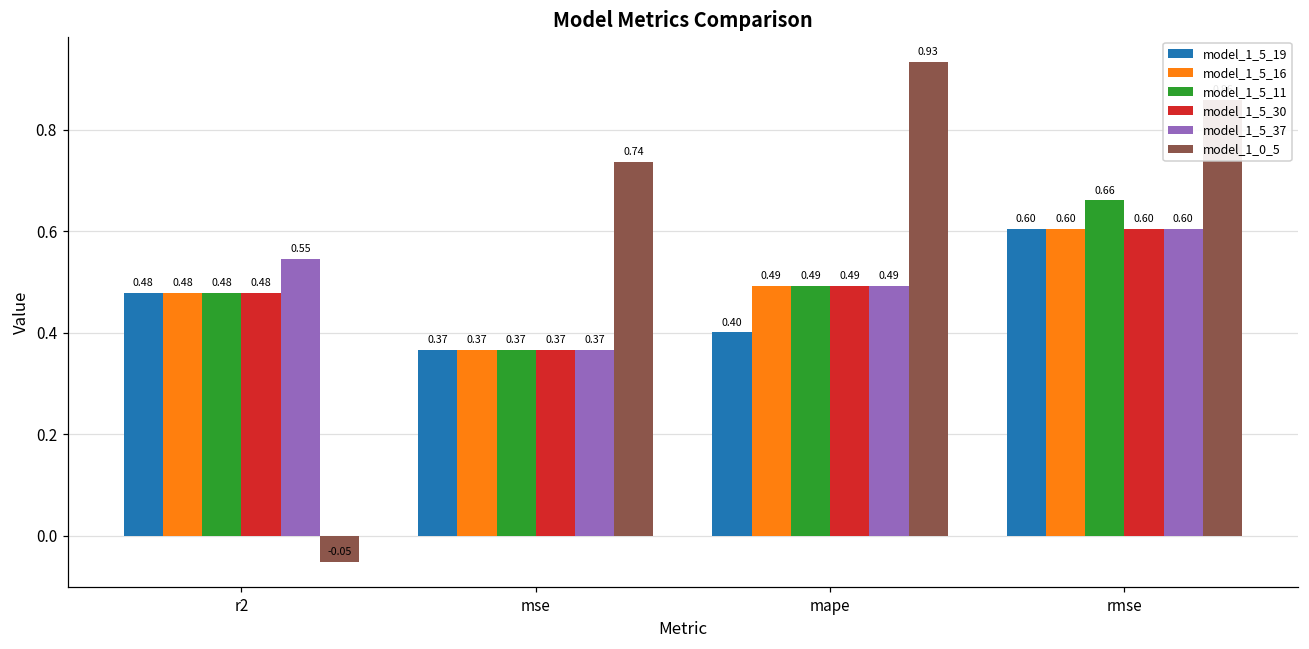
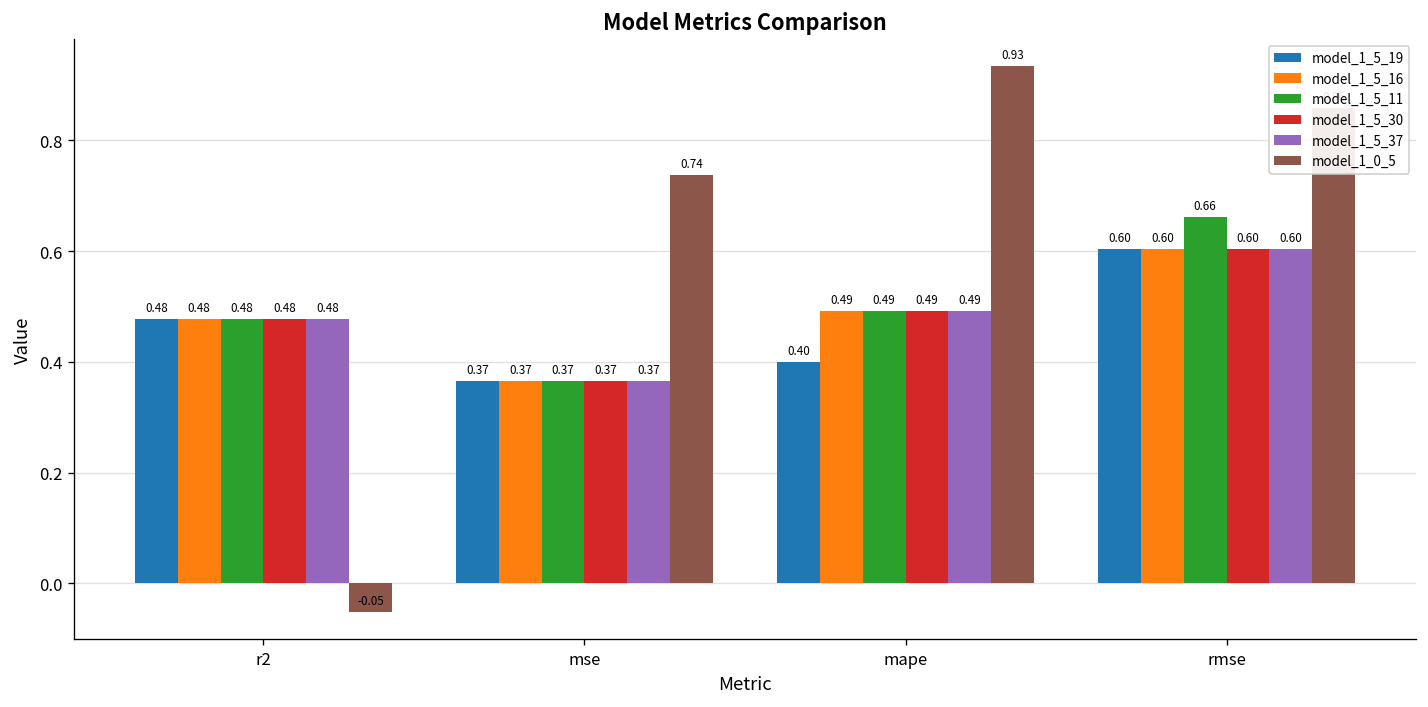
model_1_5_37, r2: 0.55 -> 0.48
